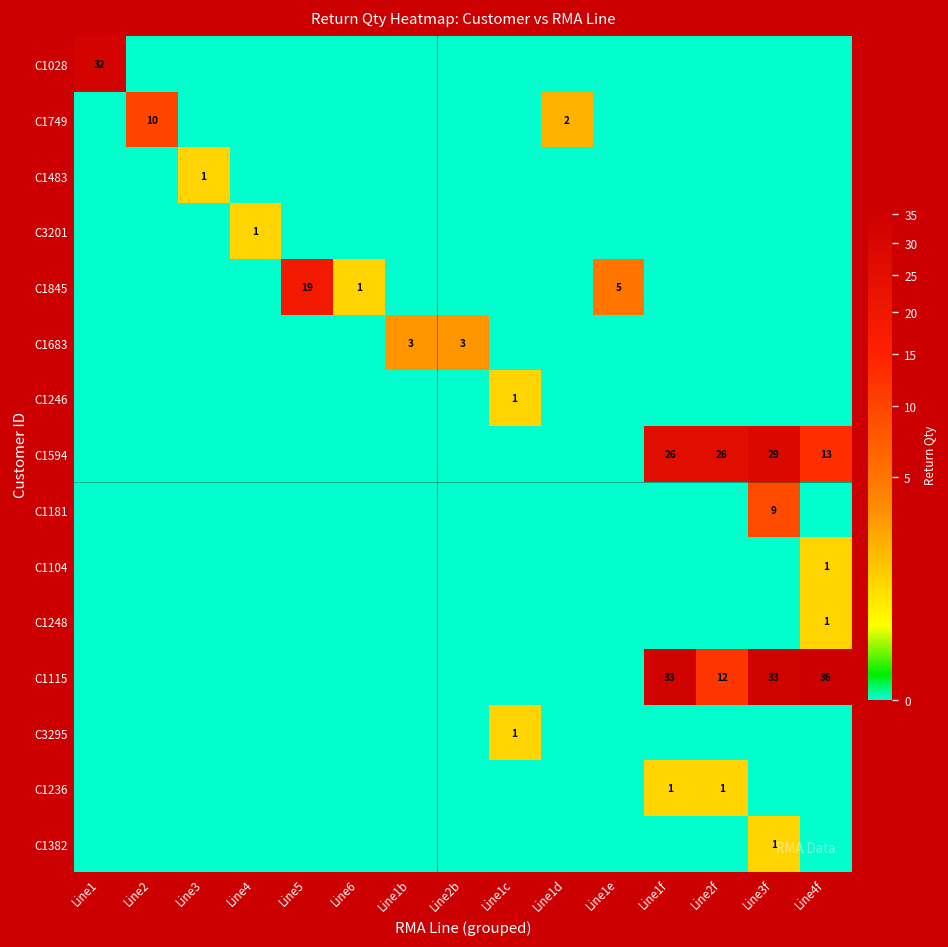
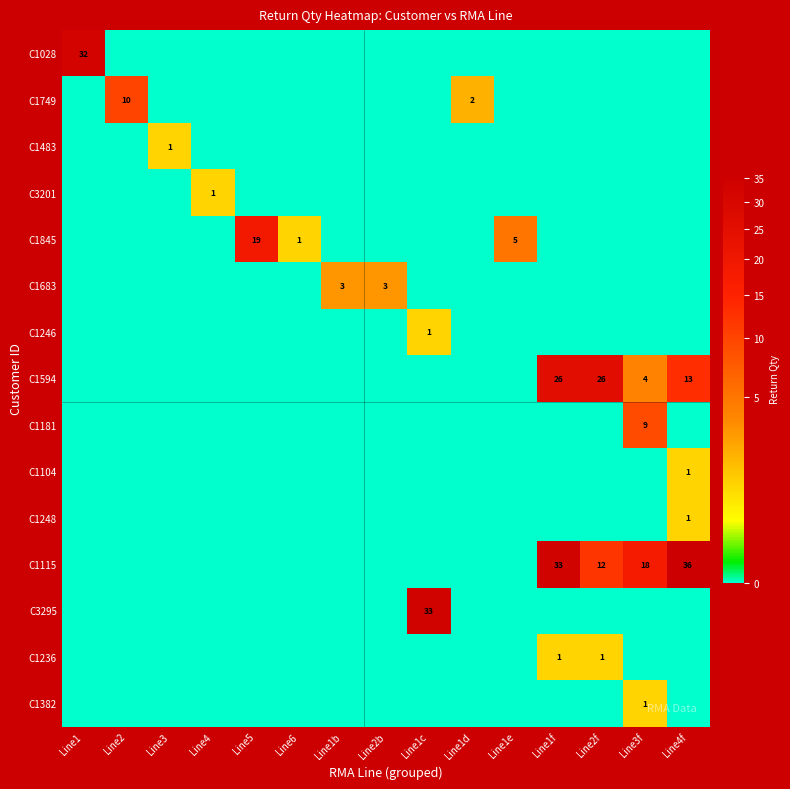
C1594, Line3f: 29 -> 4
C1115, Line3f: 33 -> 18
C3295, Line1c: 1 -> 33
